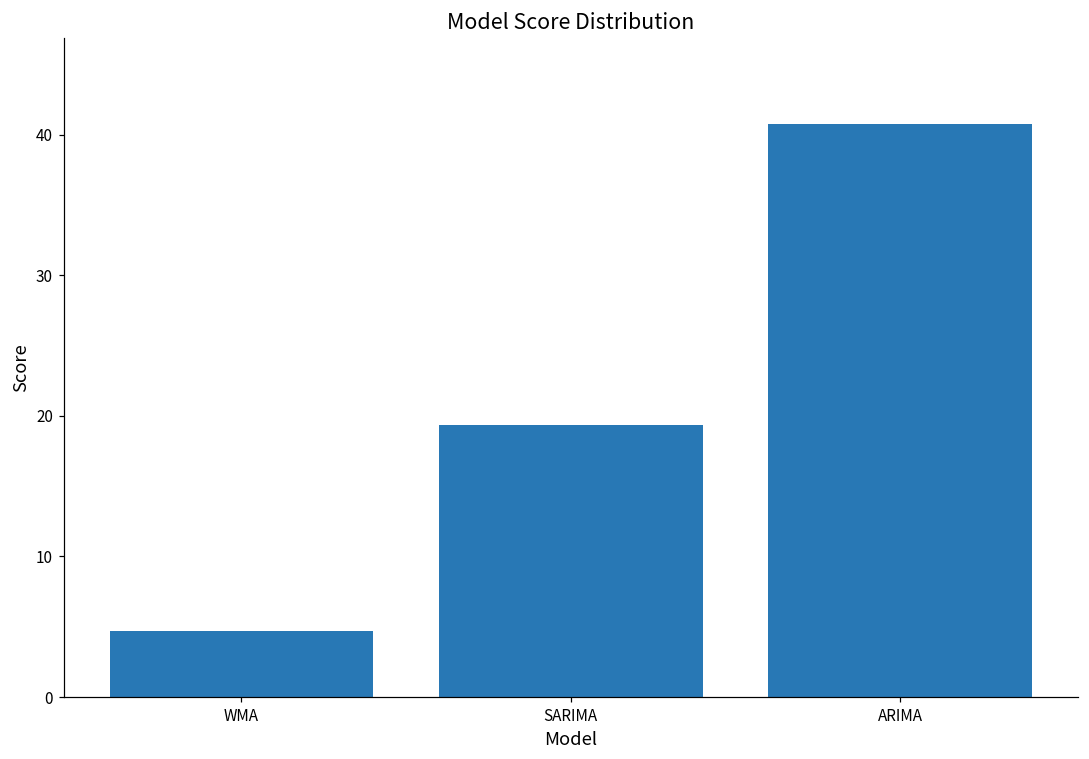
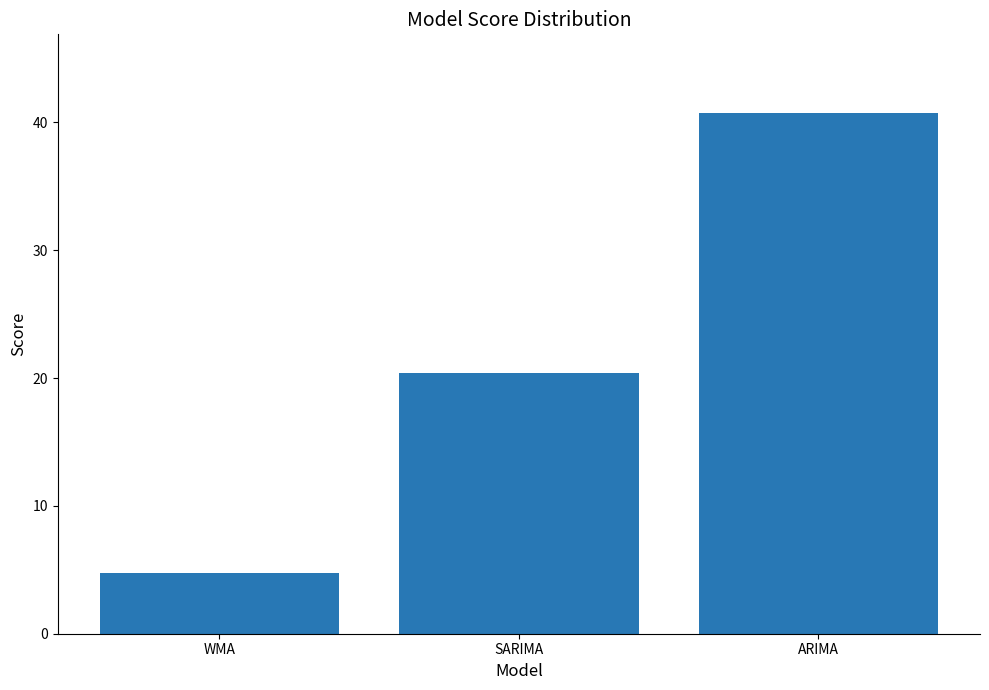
SARIMA: 19.3 -> 20.4
